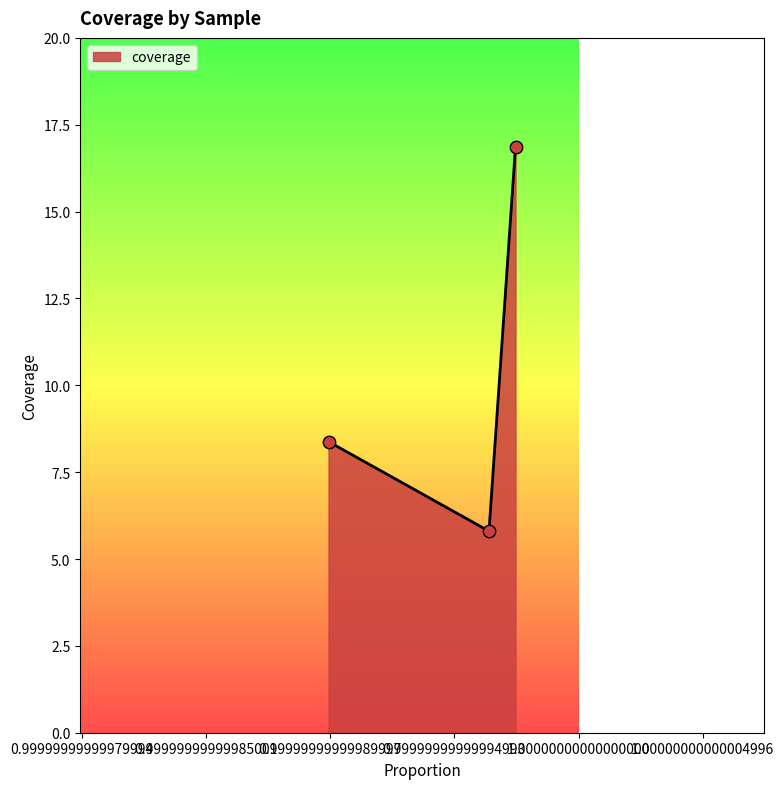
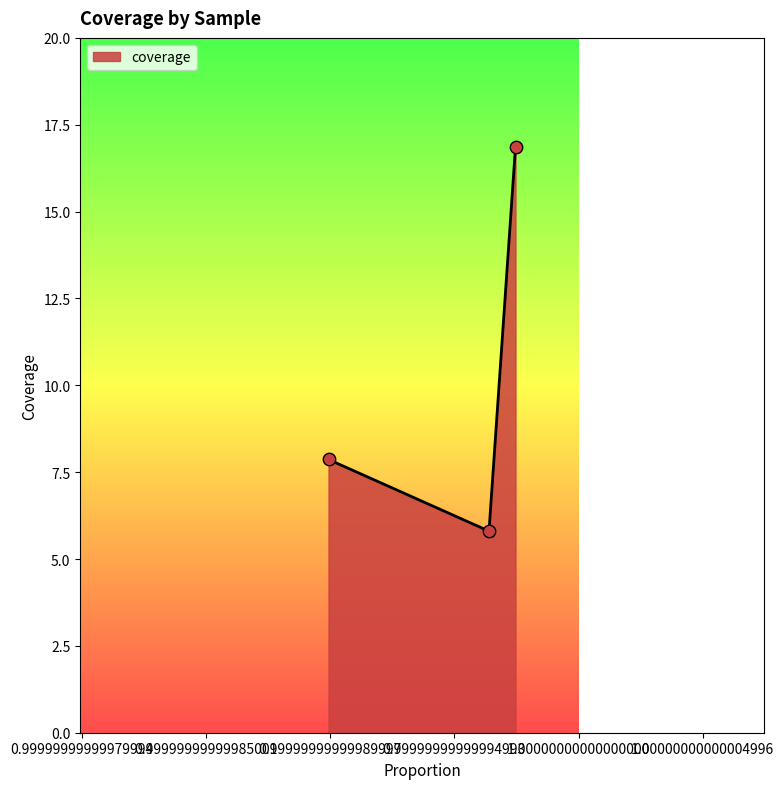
0.99999999999989997: 8.4 -> 7.9
